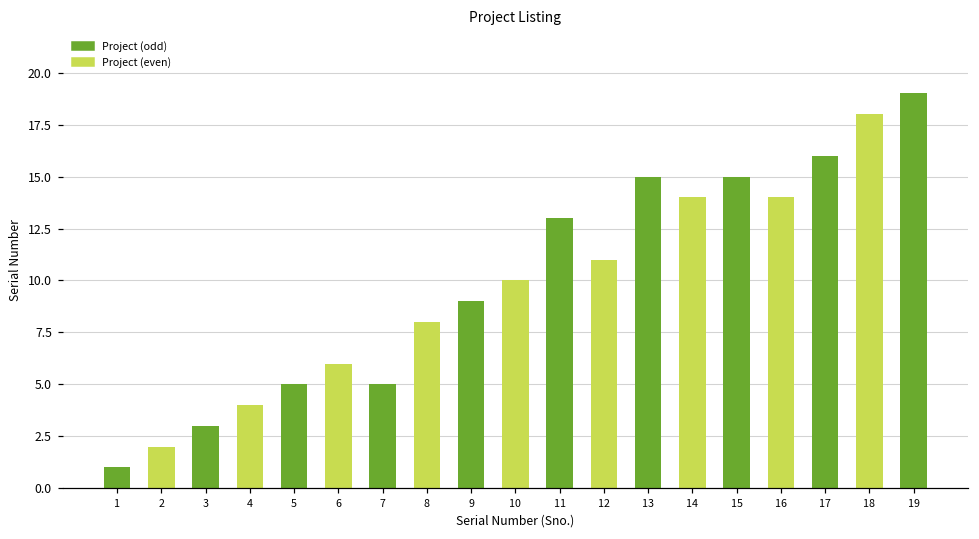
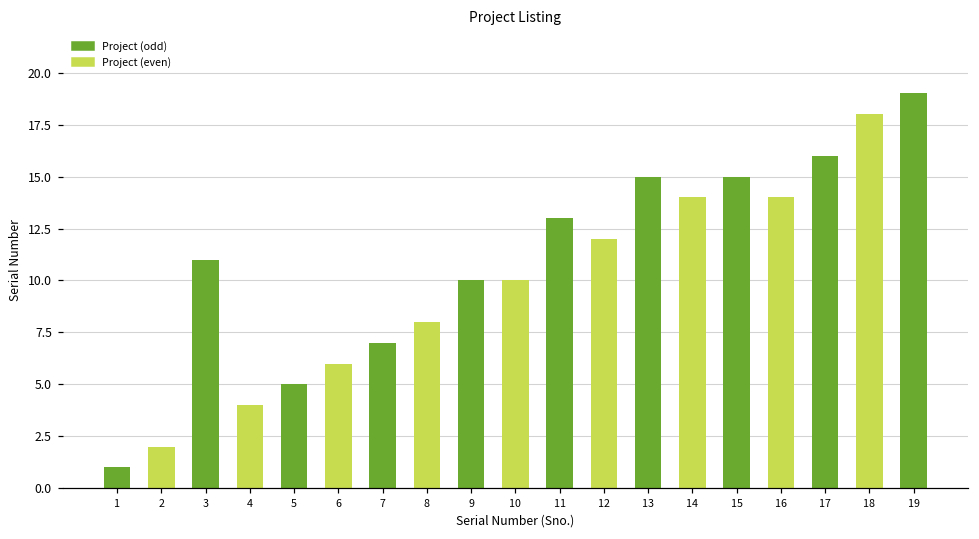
3: 3 -> 11
7: 5 -> 7
9: 9 -> 10
12: 11 -> 12
